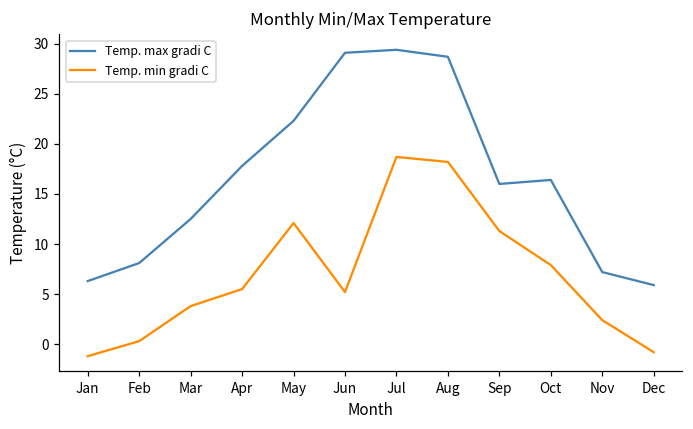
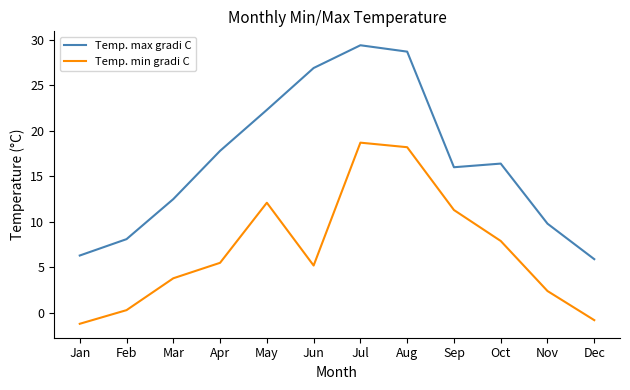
Temp. max gradi C, Jun: 29 -> 27
Temp. max gradi C, Nov: 7 -> 10
